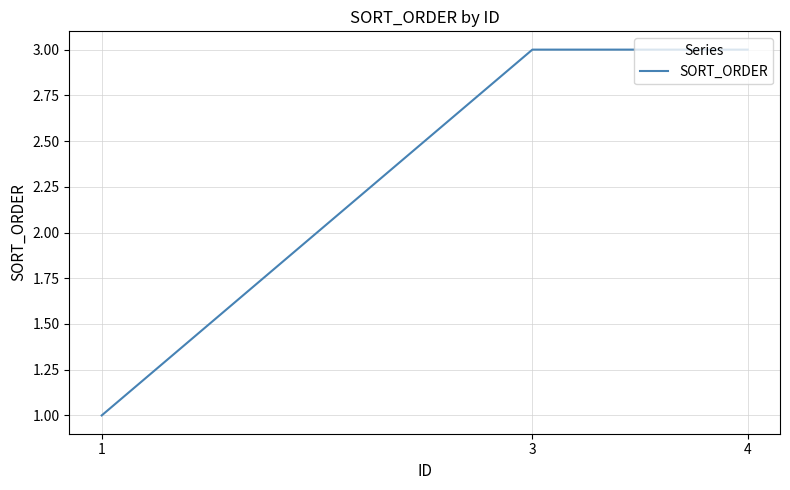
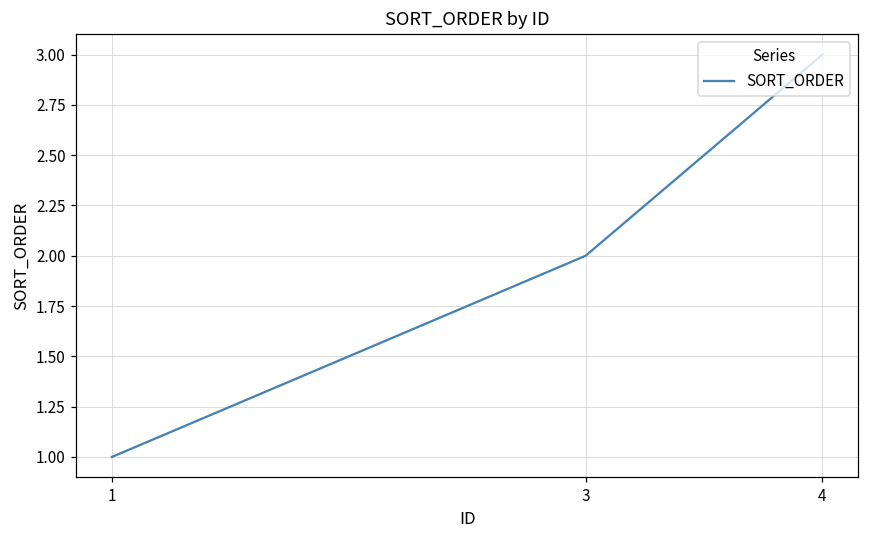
3: 3 -> 2
